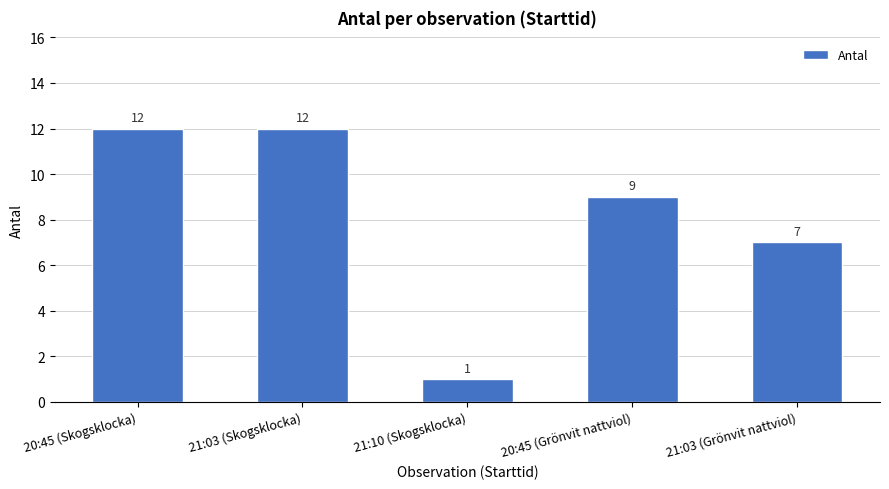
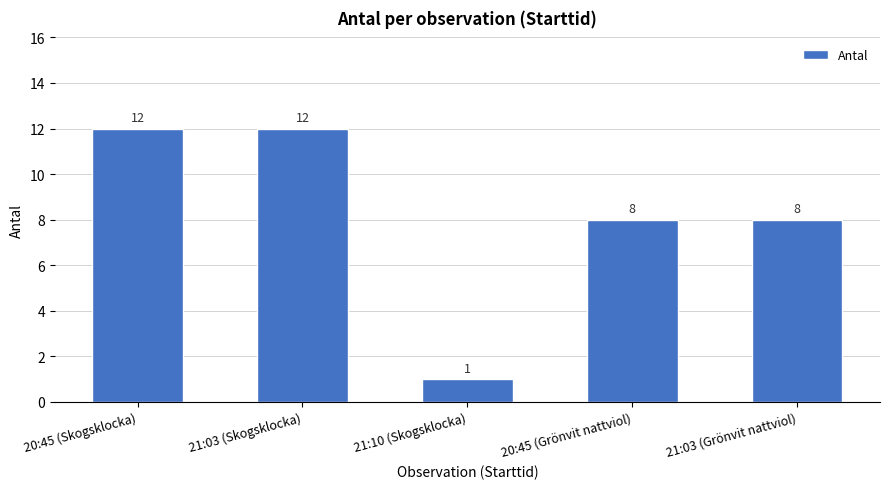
20:45 (Grönvit nattviol): 9 -> 8
21:03 (Grönvit nattviol): 7 -> 8
